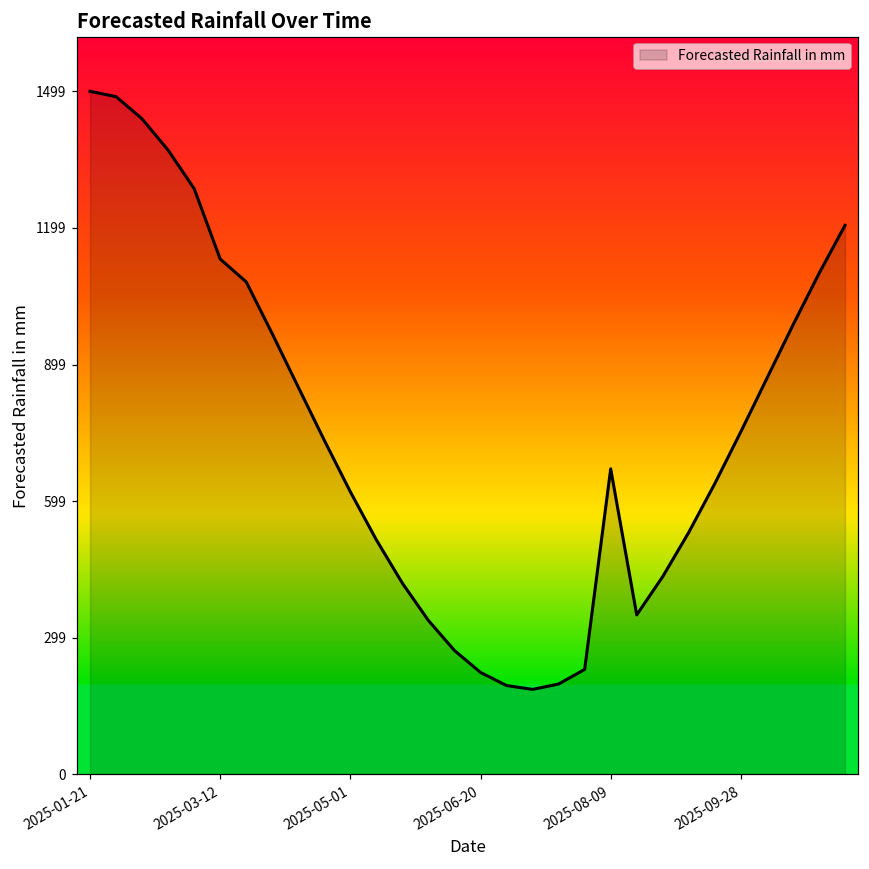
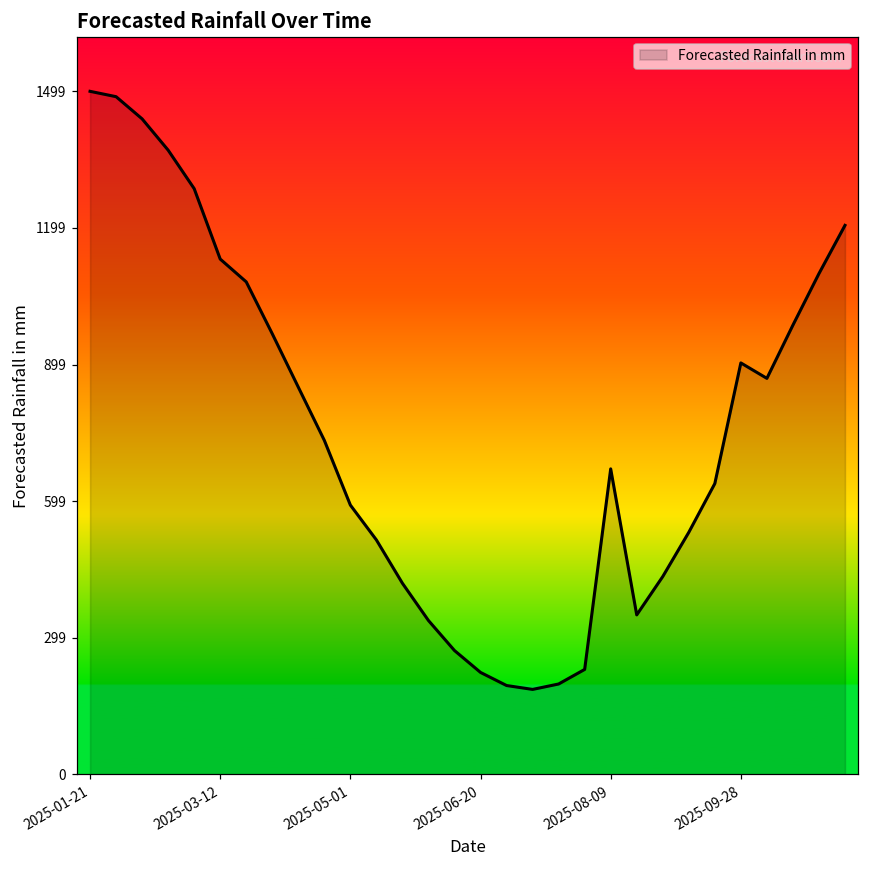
2025-05-01: 620 -> 590
2025-09-28: 750 -> 900
